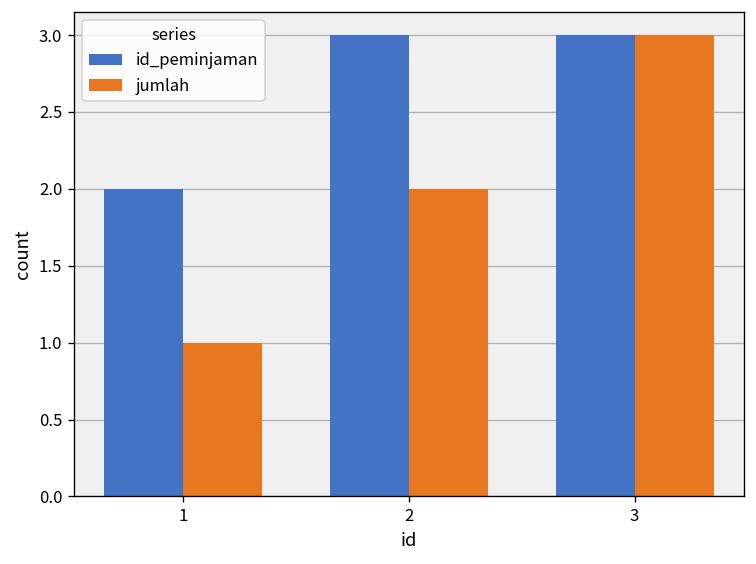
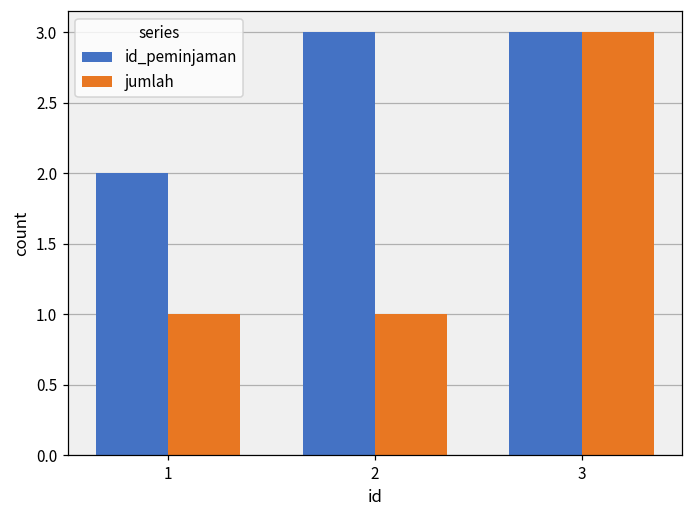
jumlah, 2: 2 -> 1
